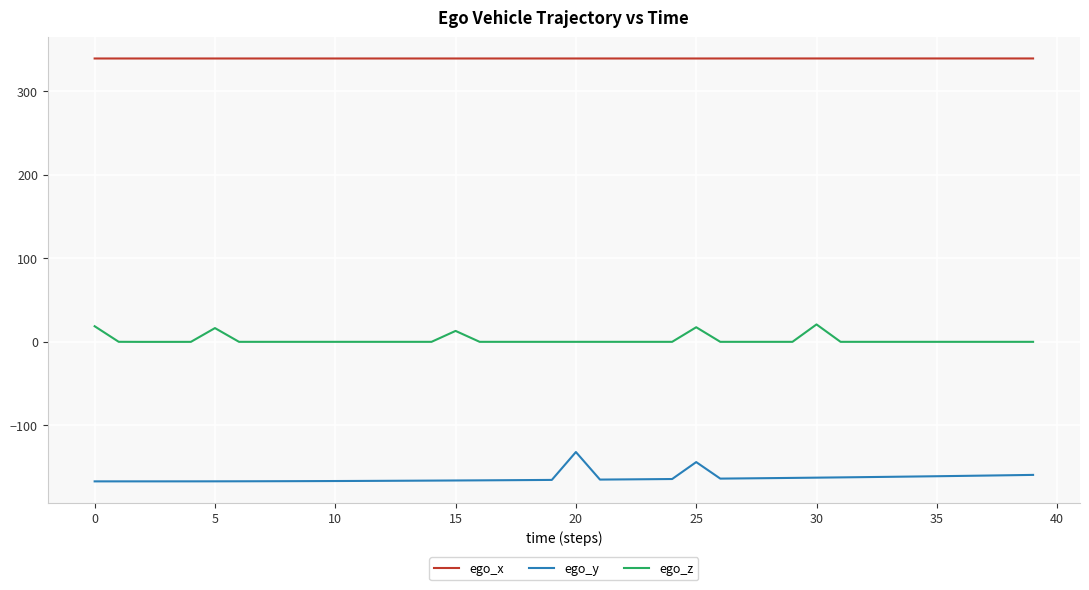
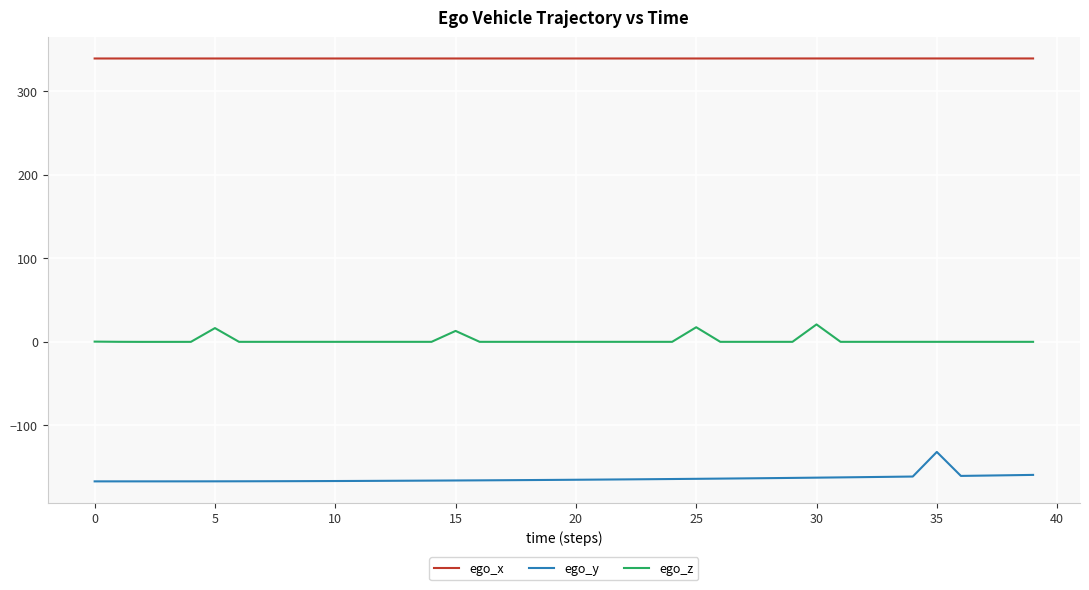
ego_z, 0: 20 -> 0
ego_y, 20: -130 -> -160
ego_y, 25: -140 -> -160
ego_y, 35: -160 -> -130
